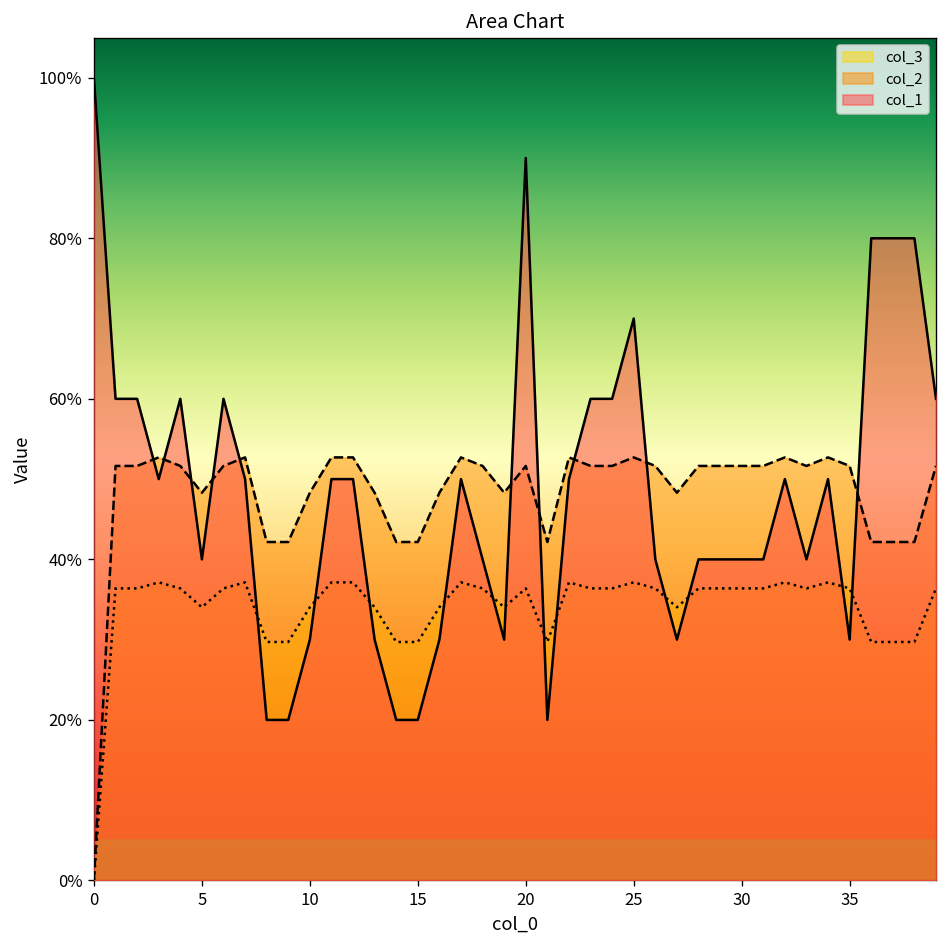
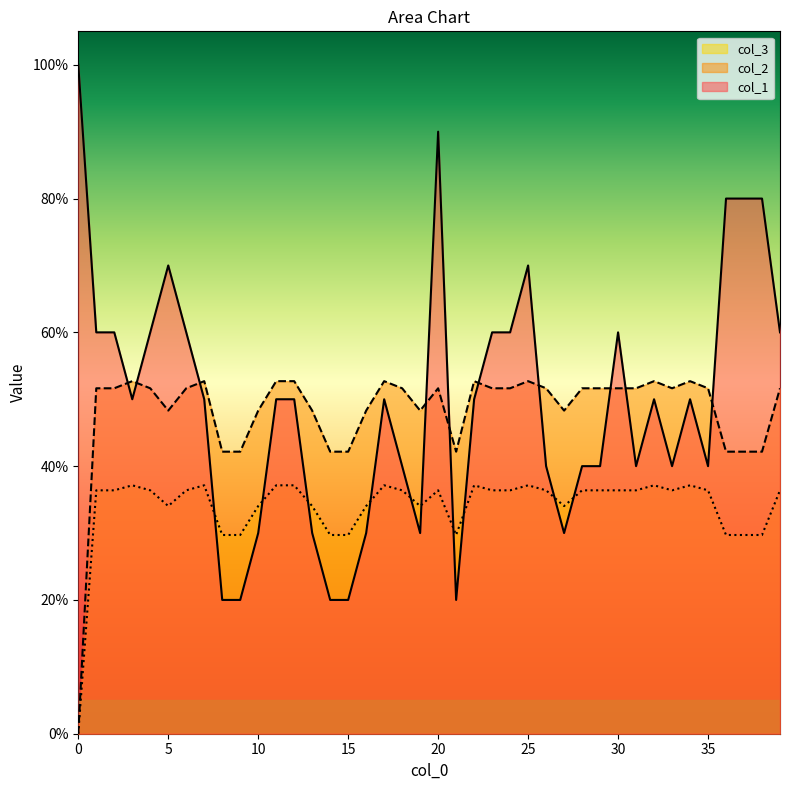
col_1, 5: 40% -> 70%
col_1, 30: 40% -> 60%
col_1, 35: 30% -> 40%
